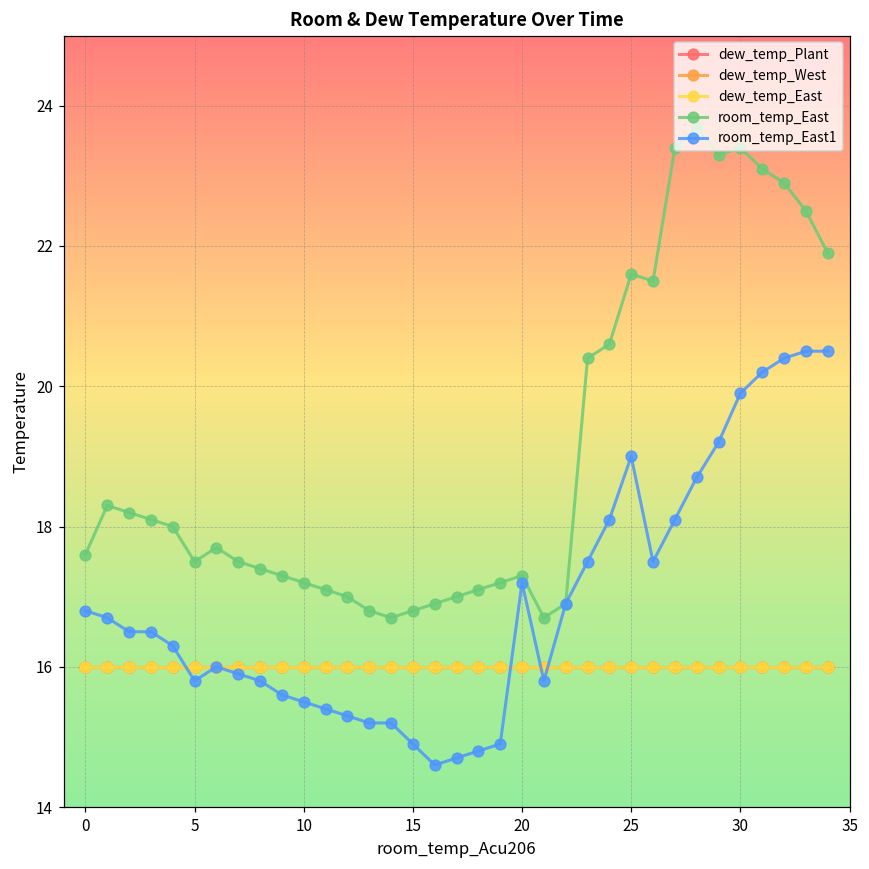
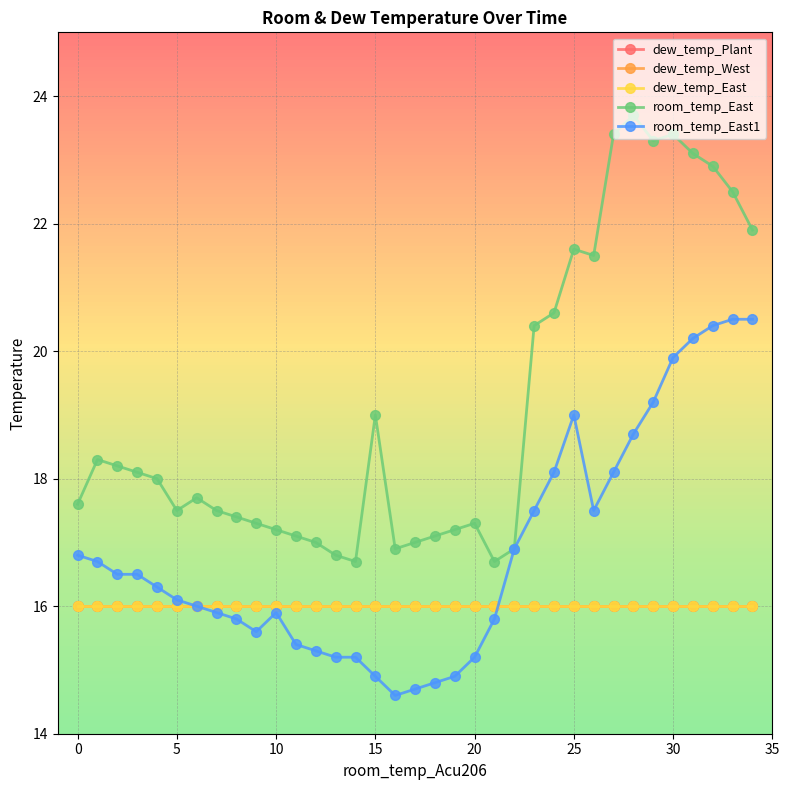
room_temp_East1, 5: 15.8 -> 16.1
room_temp_East1, 10: 15.5 -> 15.9
room_temp_East, 15: 16.8 -> 19.0
room_temp_East1, 20: 17.2 -> 15.2
